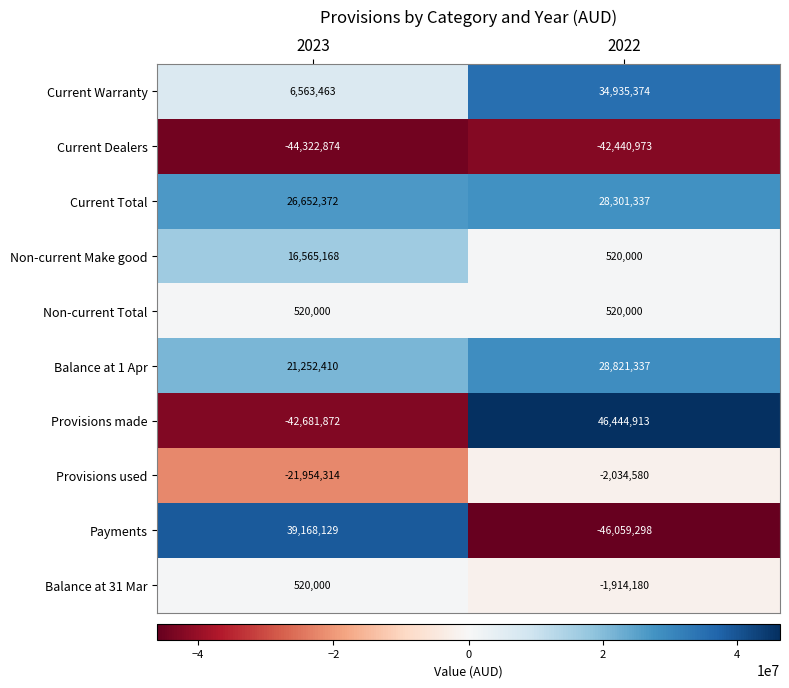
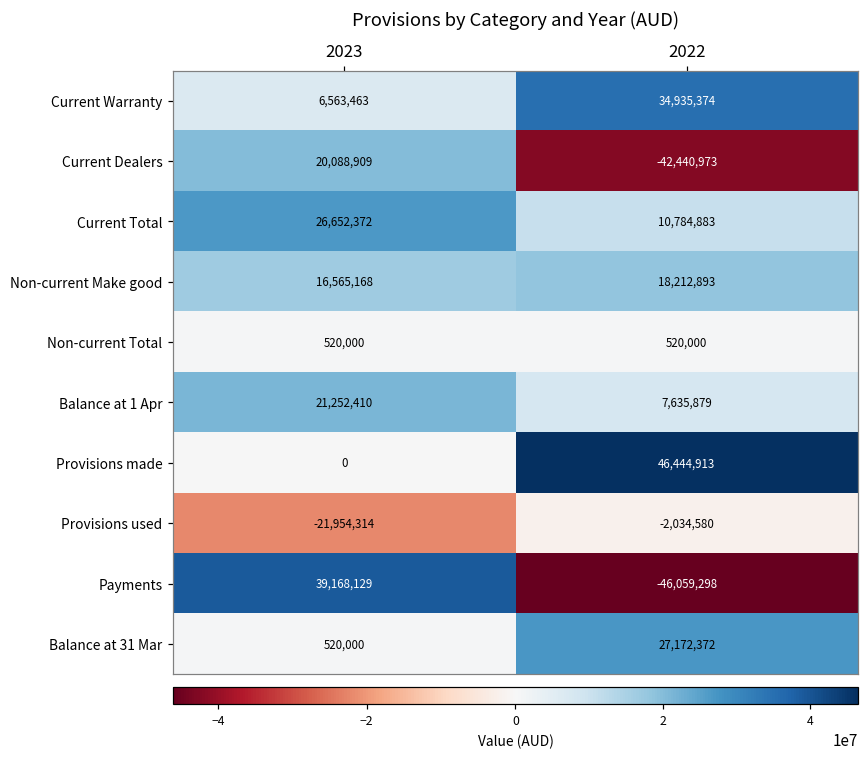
Current Dealers, 2023: -44,322,874 -> 20,088,909
Current Total, 2022: 28,301,337 -> 10,784,883
Non-current Make good, 2022: 520,000 -> 18,212,893
Balance at 1 Apr, 2022: 28,821,337 -> 7,635,879
Provisions made, 2023: -42,681,872 -> 0
Balance at 31 Mar, 2022: -1,914,180 -> 27,172,372
